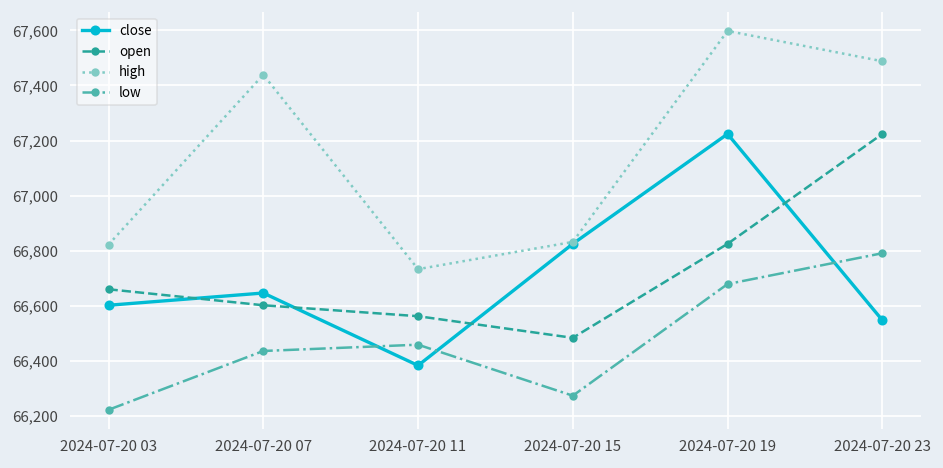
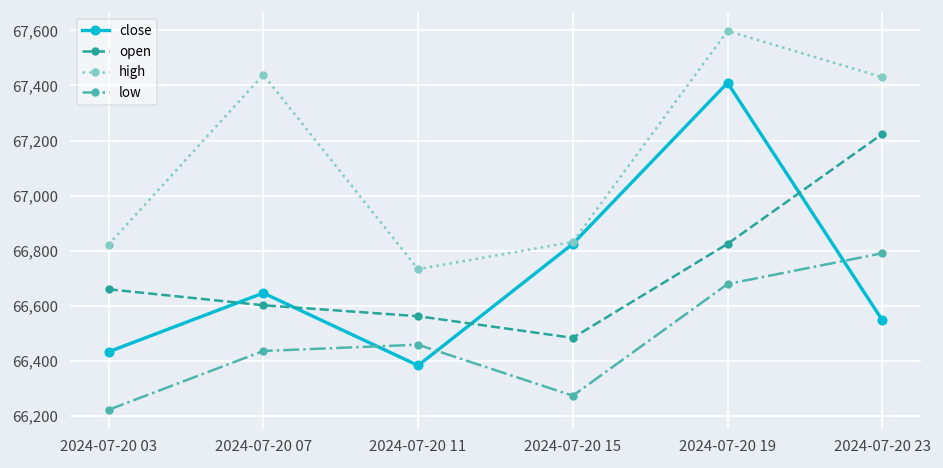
close, 2024-07-20 03: 66,600 -> 66,430
close, 2024-07-20 19: 67,220 -> 67,410
high, 2024-07-20 23: 67,490 -> 67,430
